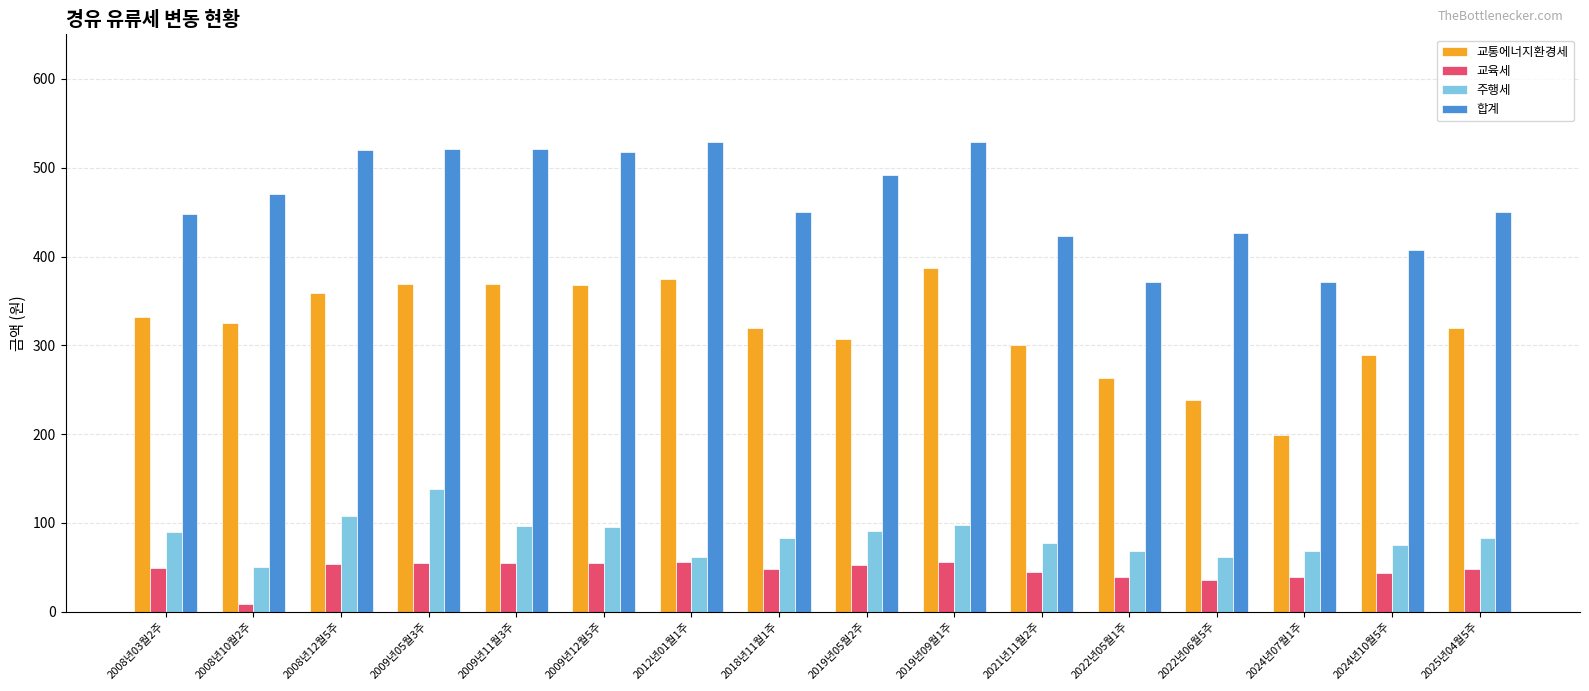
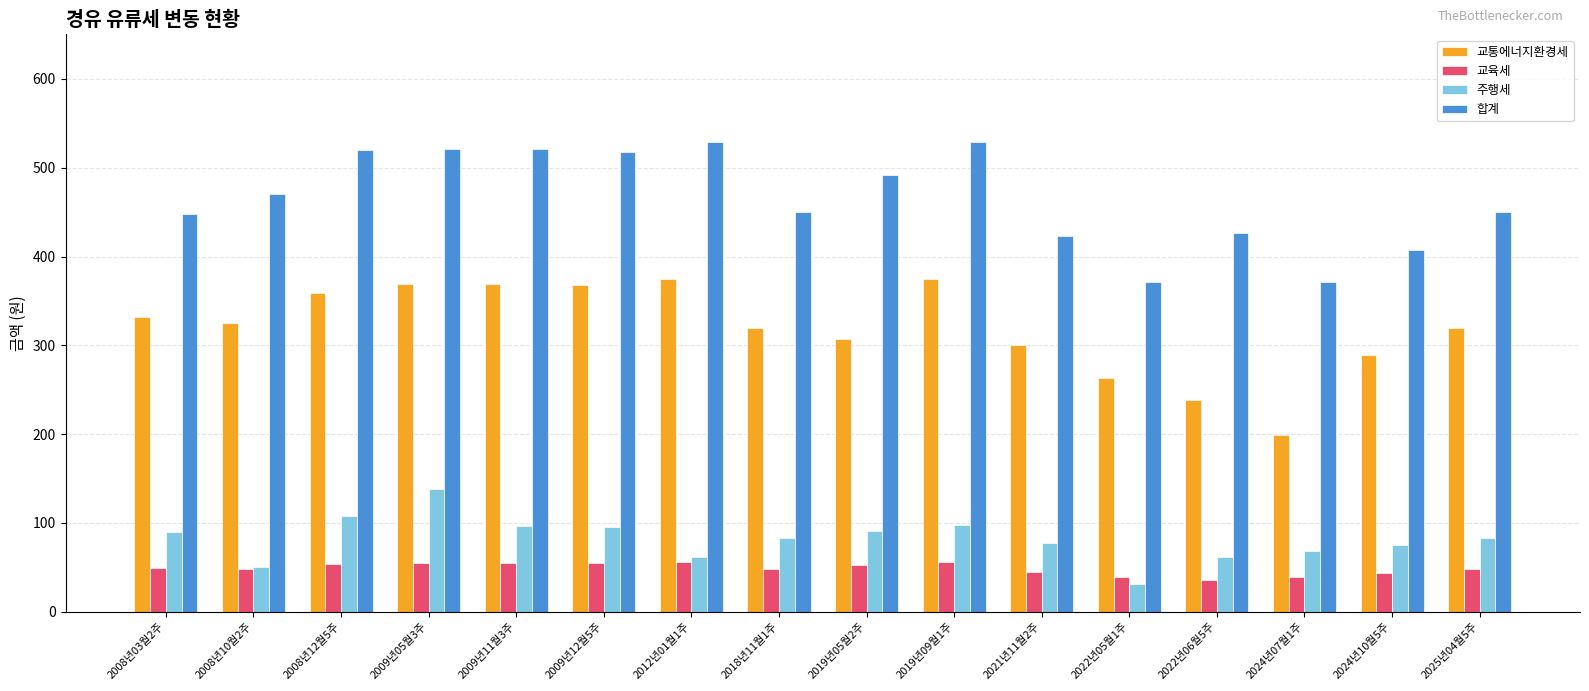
교육세, 2008년10월2주: 10 -> 50
교통에너지환경세, 2019년09월1주: 390 -> 380
주행세, 2022년05월1주: 70 -> 30
